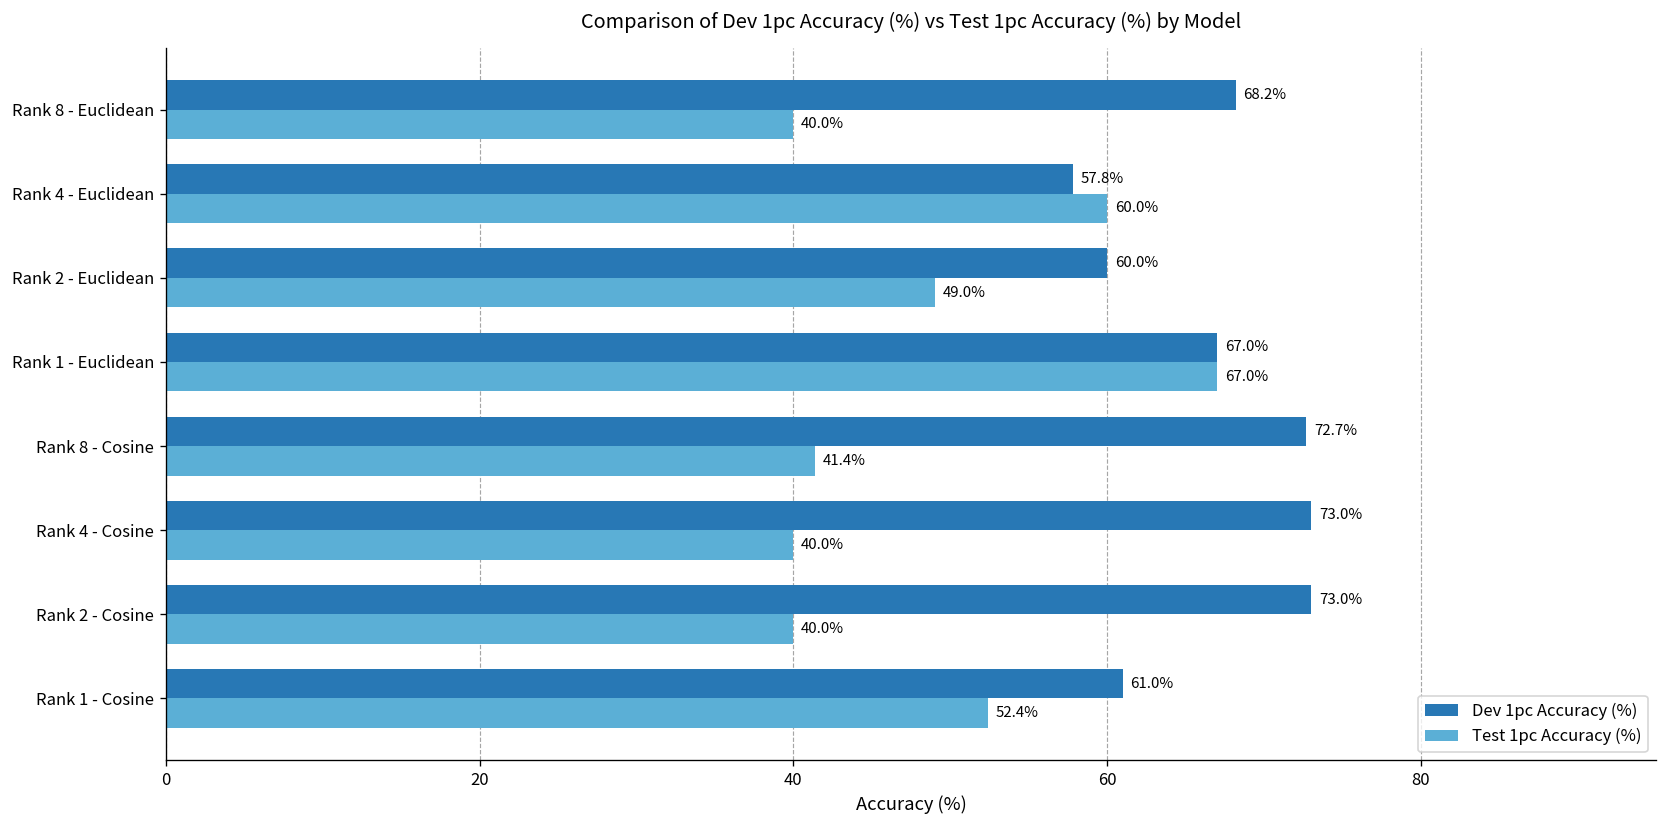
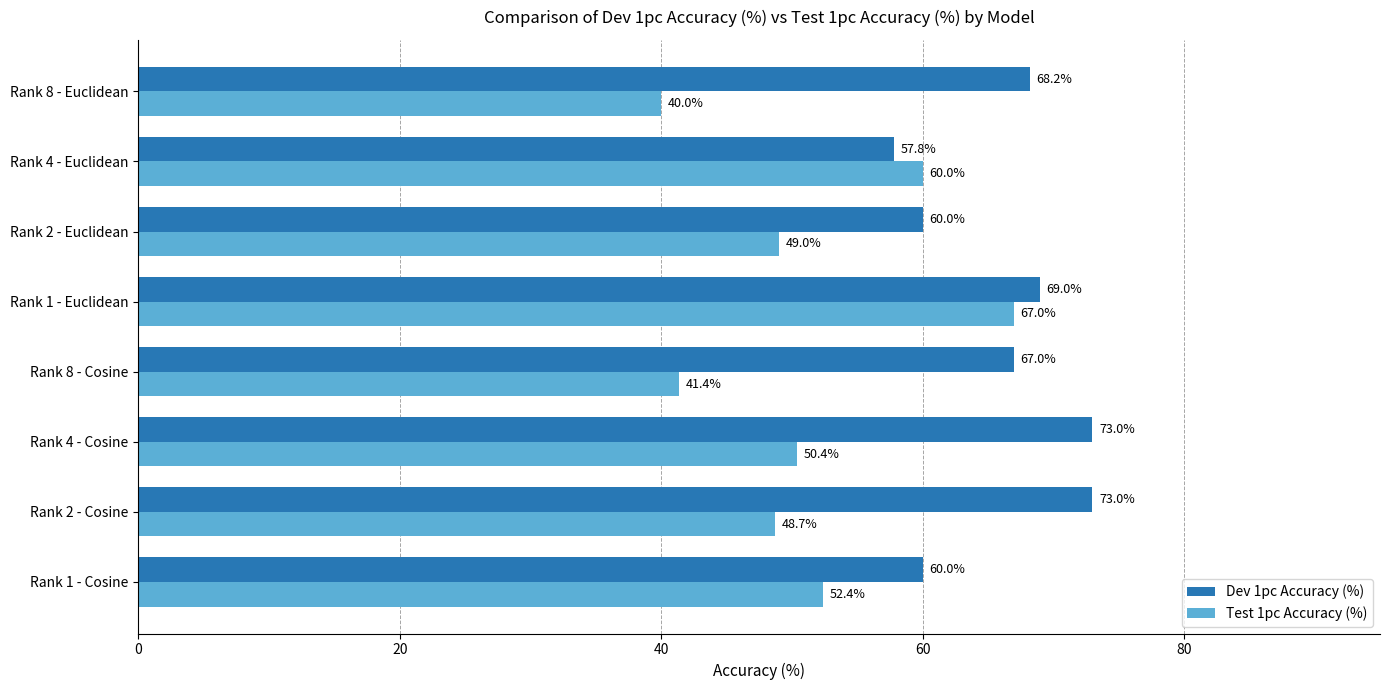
Dev 1pc Accuracy (%), Rank 1 - Euclidean: 67.0% -> 69.0%
Dev 1pc Accuracy (%), Rank 8 - Cosine: 72.7% -> 67.0%
Test 1pc Accuracy (%), Rank 4 - Cosine: 40.0% -> 50.4%
Test 1pc Accuracy (%), Rank 2 - Cosine: 40.0% -> 48.7%
Dev 1pc Accuracy (%), Rank 1 - Cosine: 61.0% -> 60.0%
